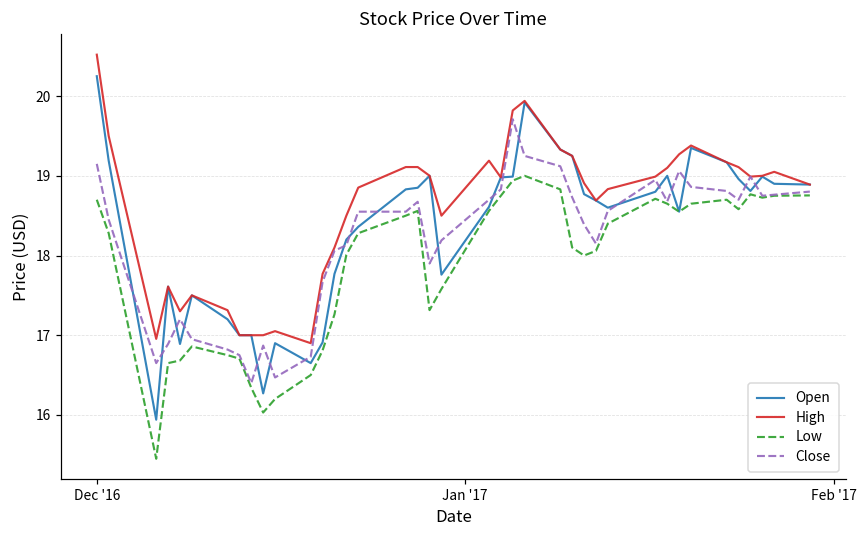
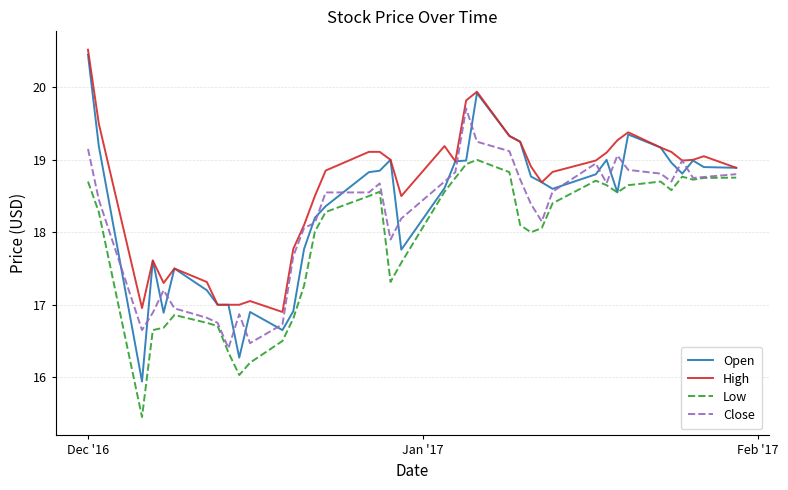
Open, Dec '16: 20.3 -> 20.5
